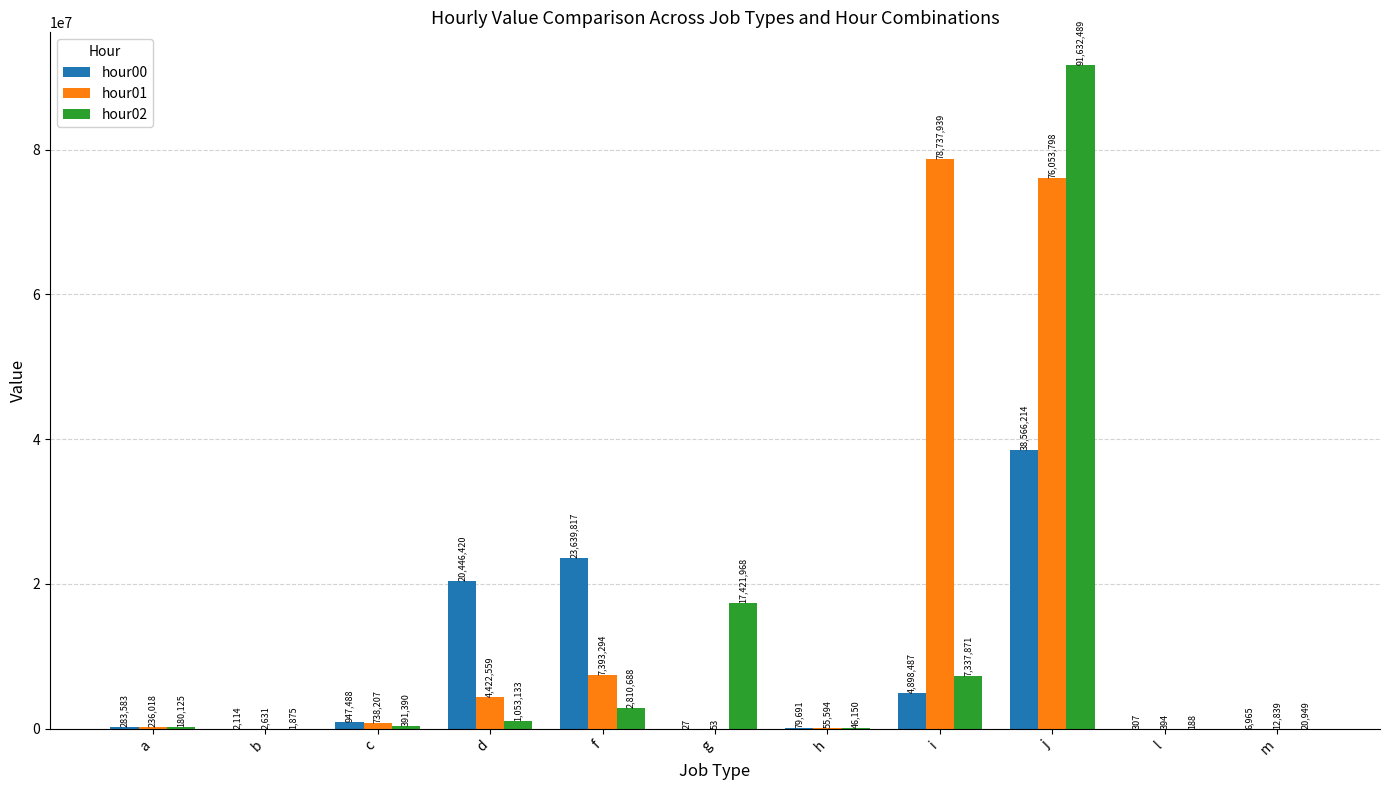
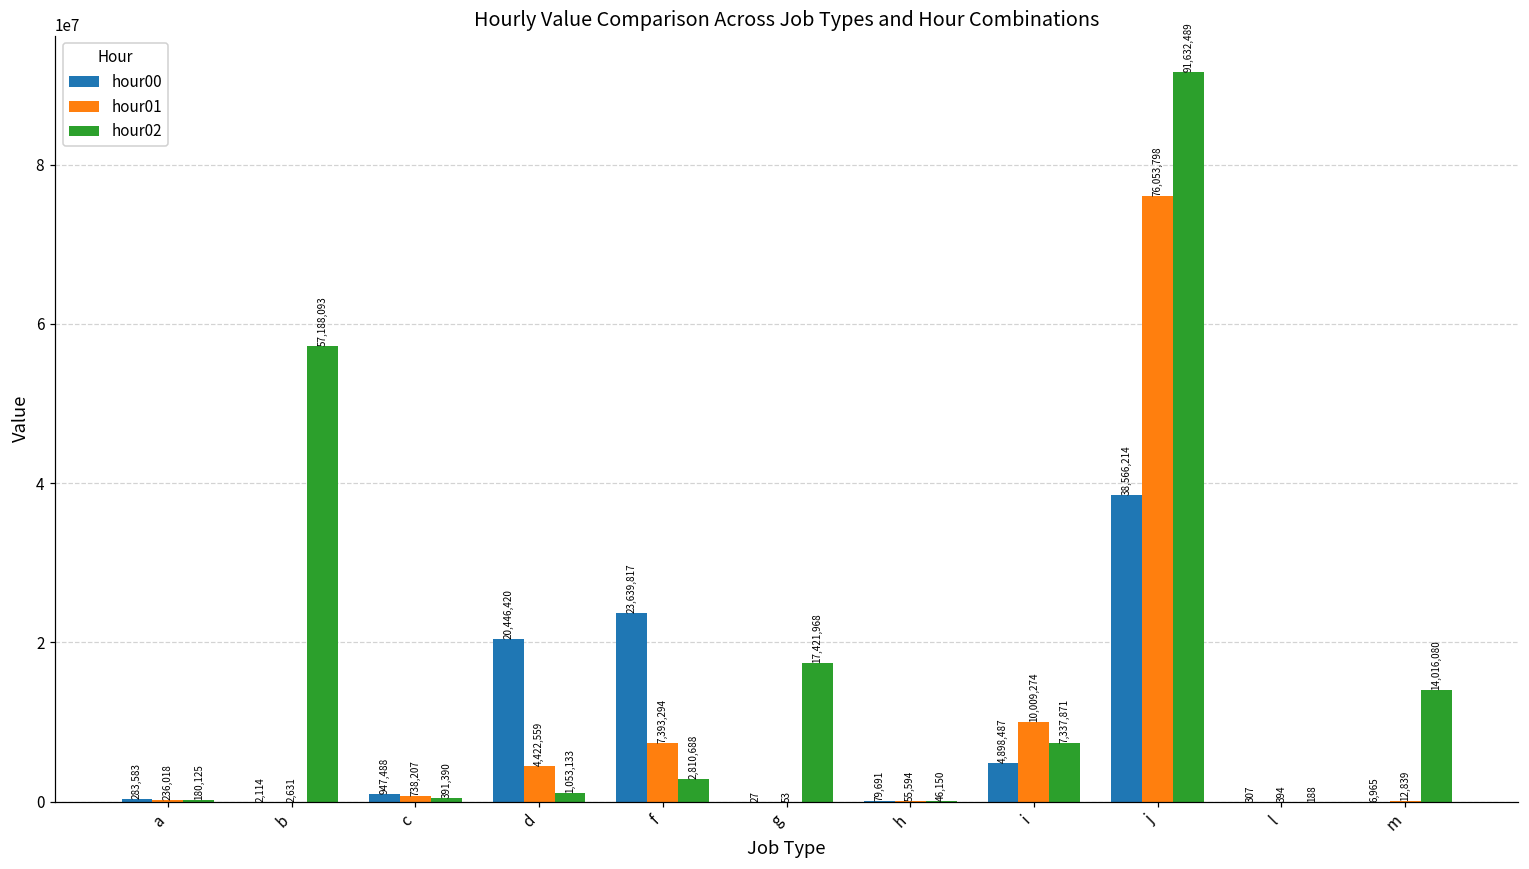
hour02, b: 1,875 -> 57,188,093
hour01, i: 78,737,939 -> 10,009,274
hour02, m: 20,949 -> 14,016,080
